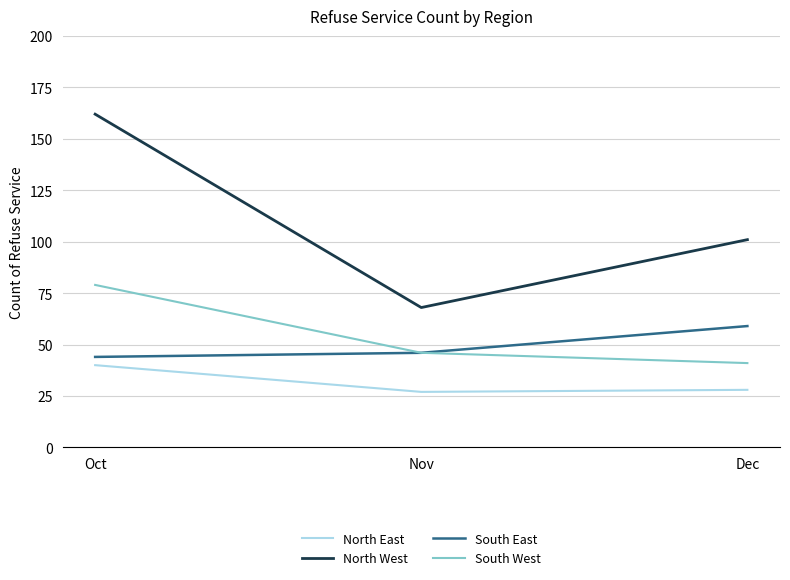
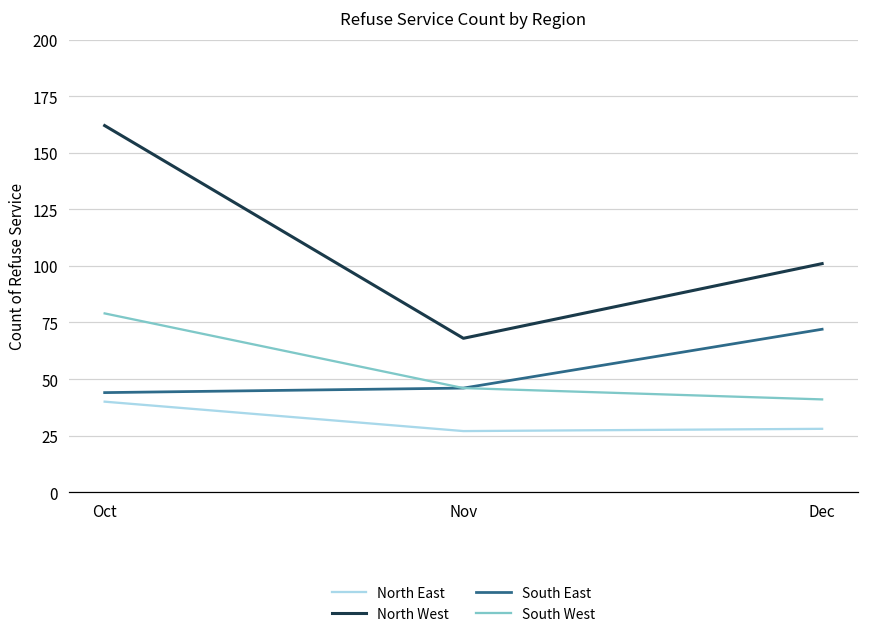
South East, Dec: 59 -> 72
